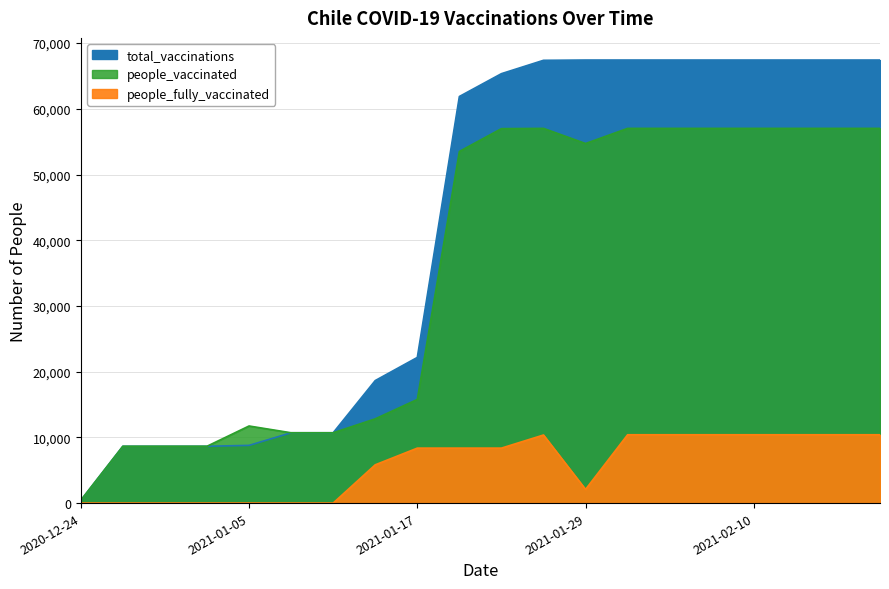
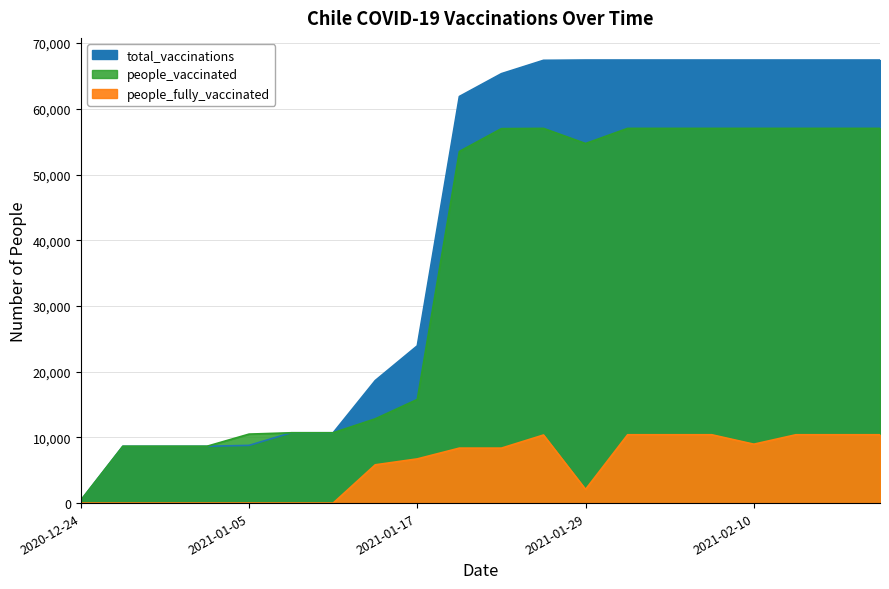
people_vaccinated, 2021-01-05: 12,000 -> 10,000
total_vaccinations, 2021-01-17: 22,000 -> 24,000
people_fully_vaccinated, 2021-01-17: 8,000 -> 7,000
people_fully_vaccinated, 2021-02-10: 10,000 -> 9,000
